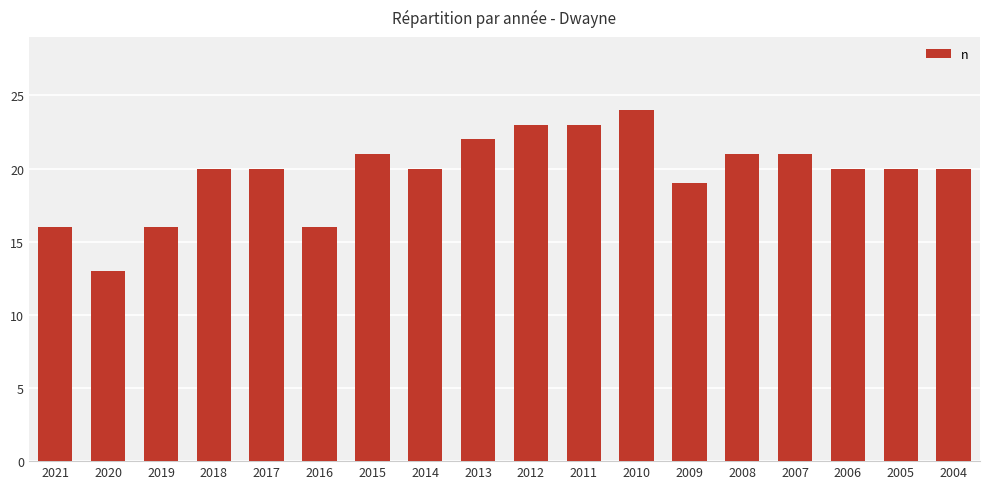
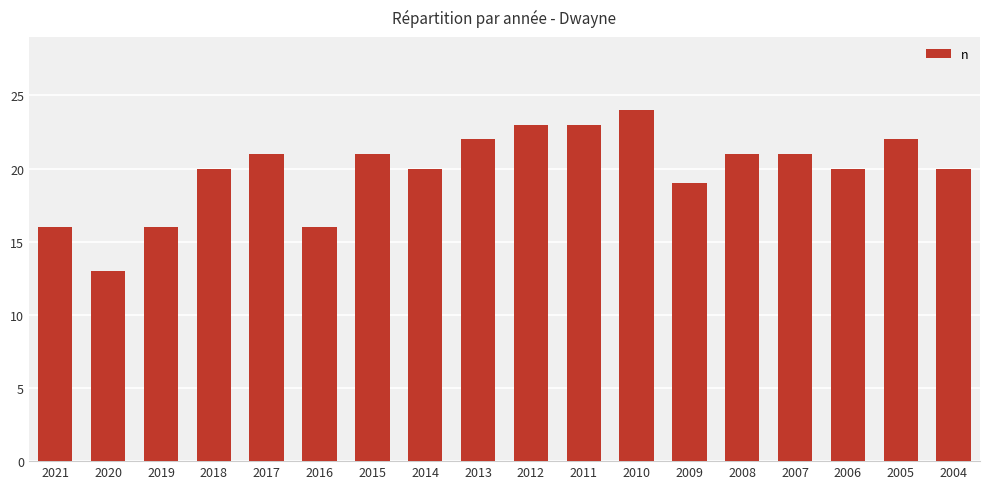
2017: 20 -> 21
2005: 20 -> 22
